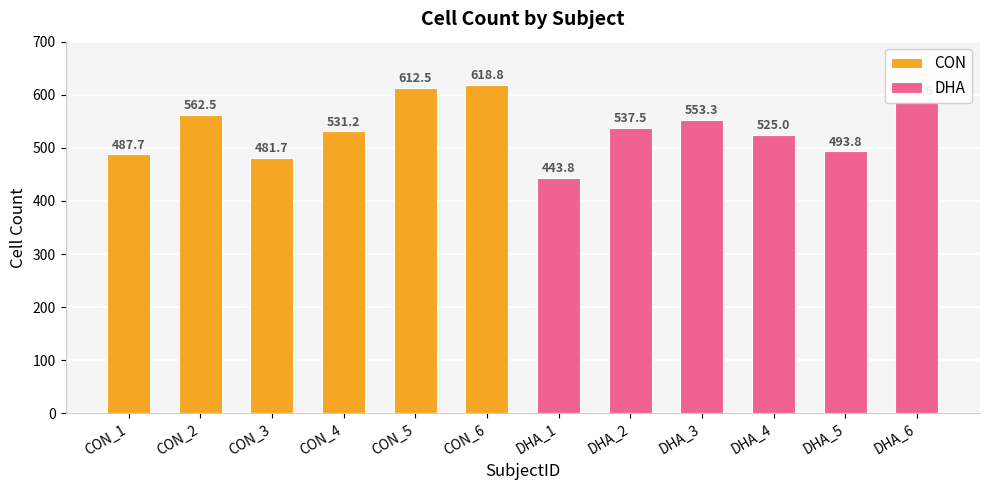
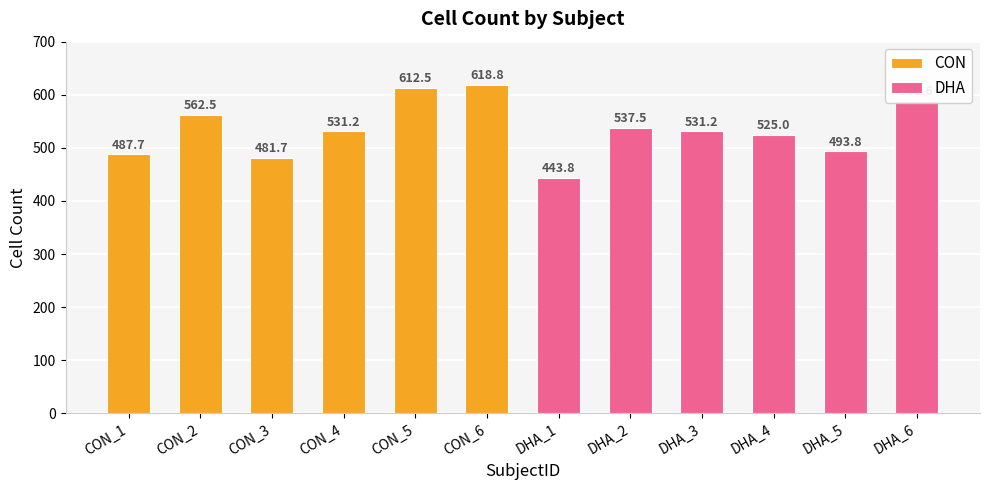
DHA, DHA_3: 553.3 -> 531.2
